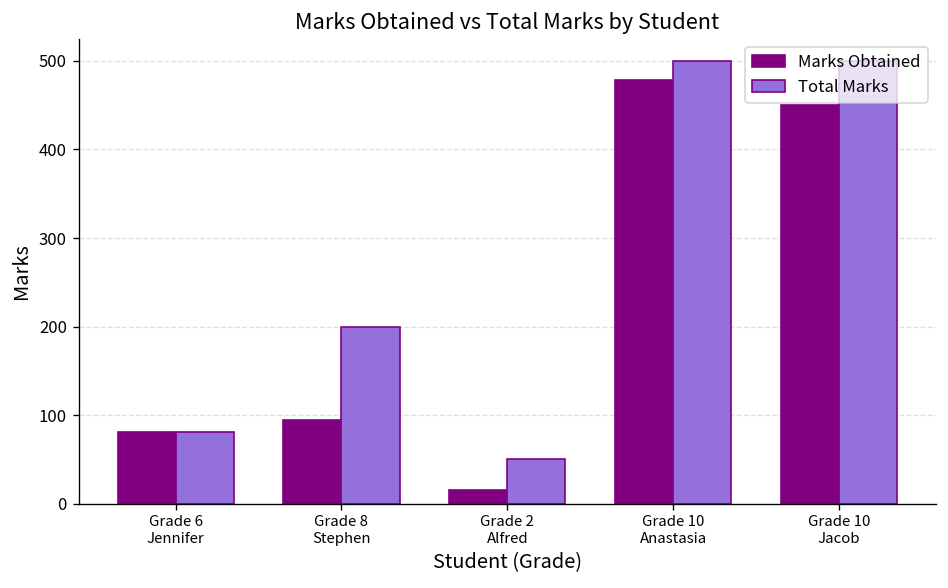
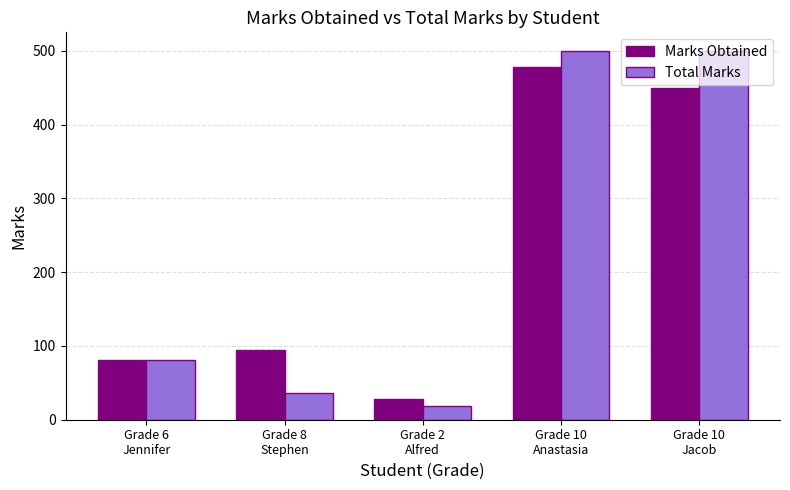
Total Marks, Grade 8 Stephen: 200 -> 40
Marks Obtained, Grade 2 Alfred: 20 -> 30
Total Marks, Grade 2 Alfred: 50 -> 20
